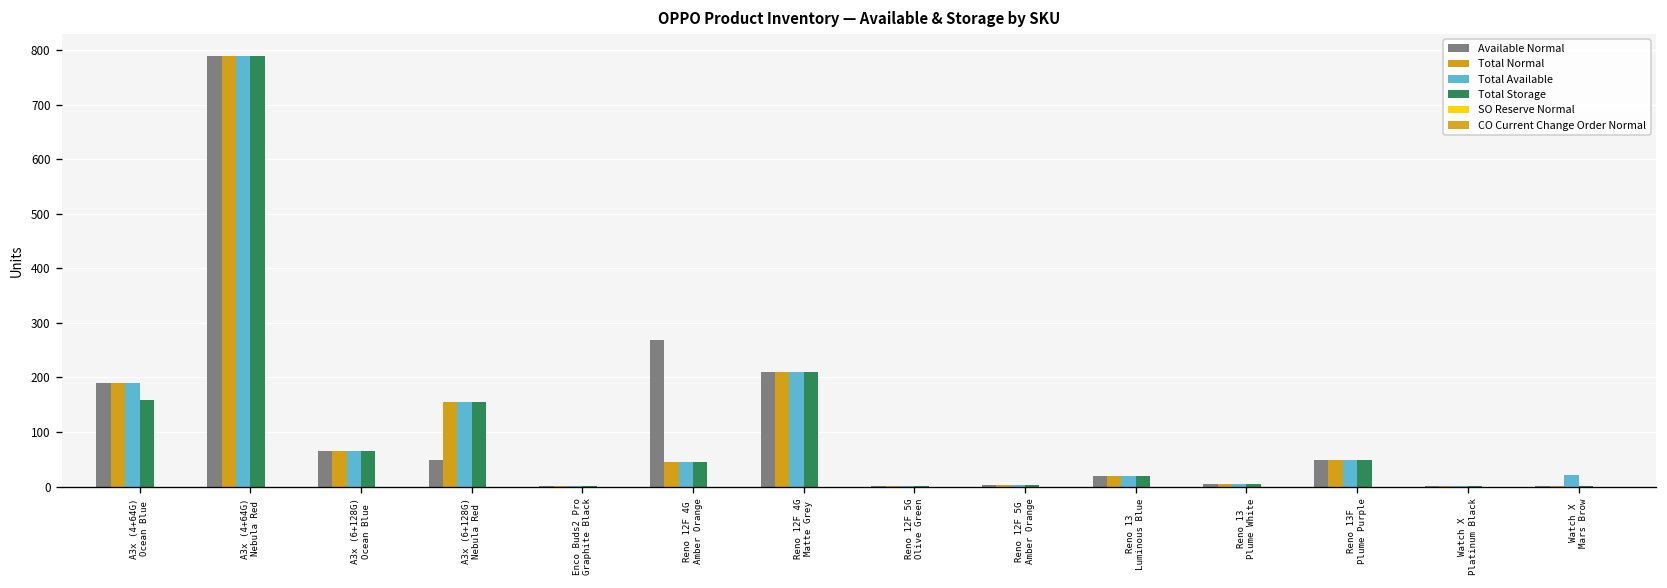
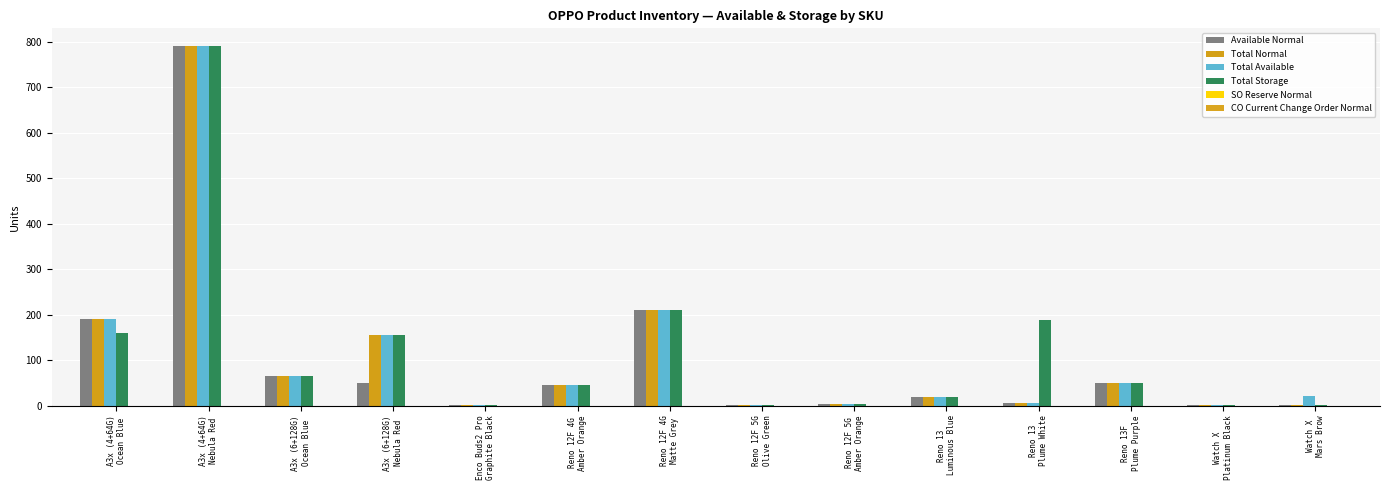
Available Normal, Reno 12F 4G Amber Orange: 270 -> 50
Total Storage, Reno 13 Plume White: 10 -> 190
